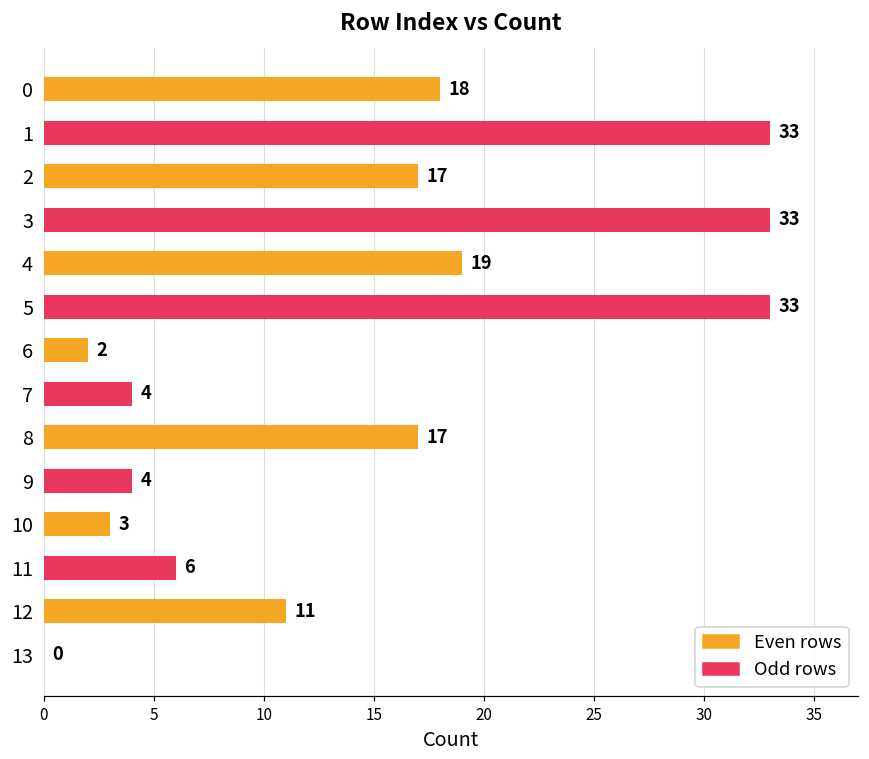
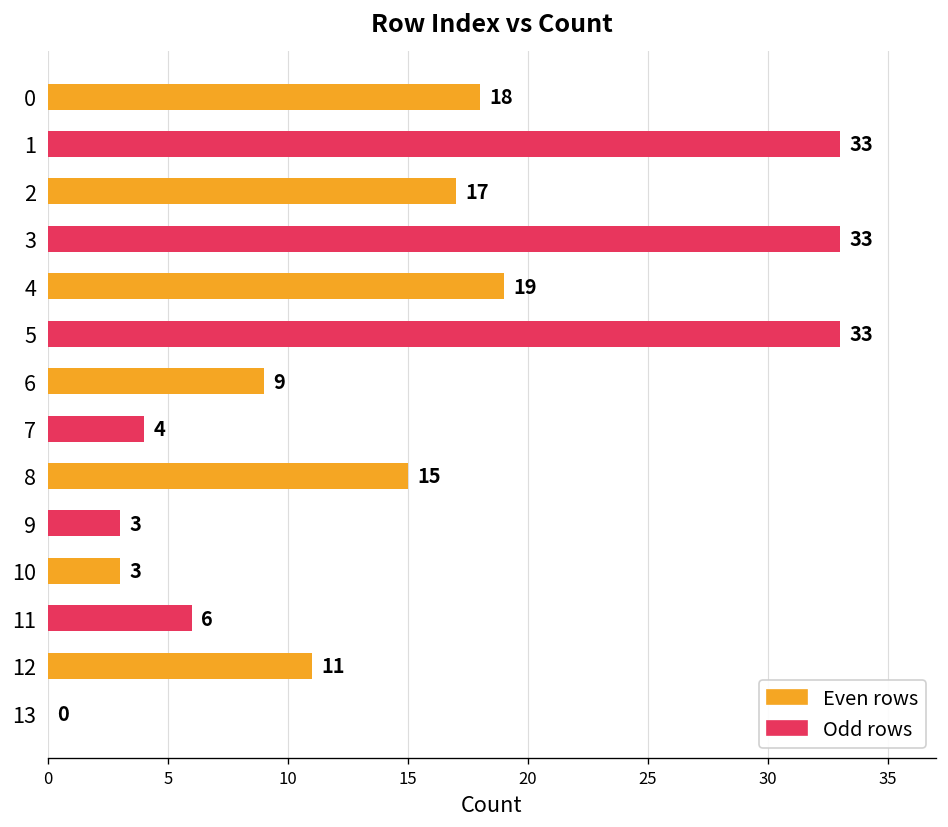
6: 2 -> 9
8: 17 -> 15
9: 4 -> 3
